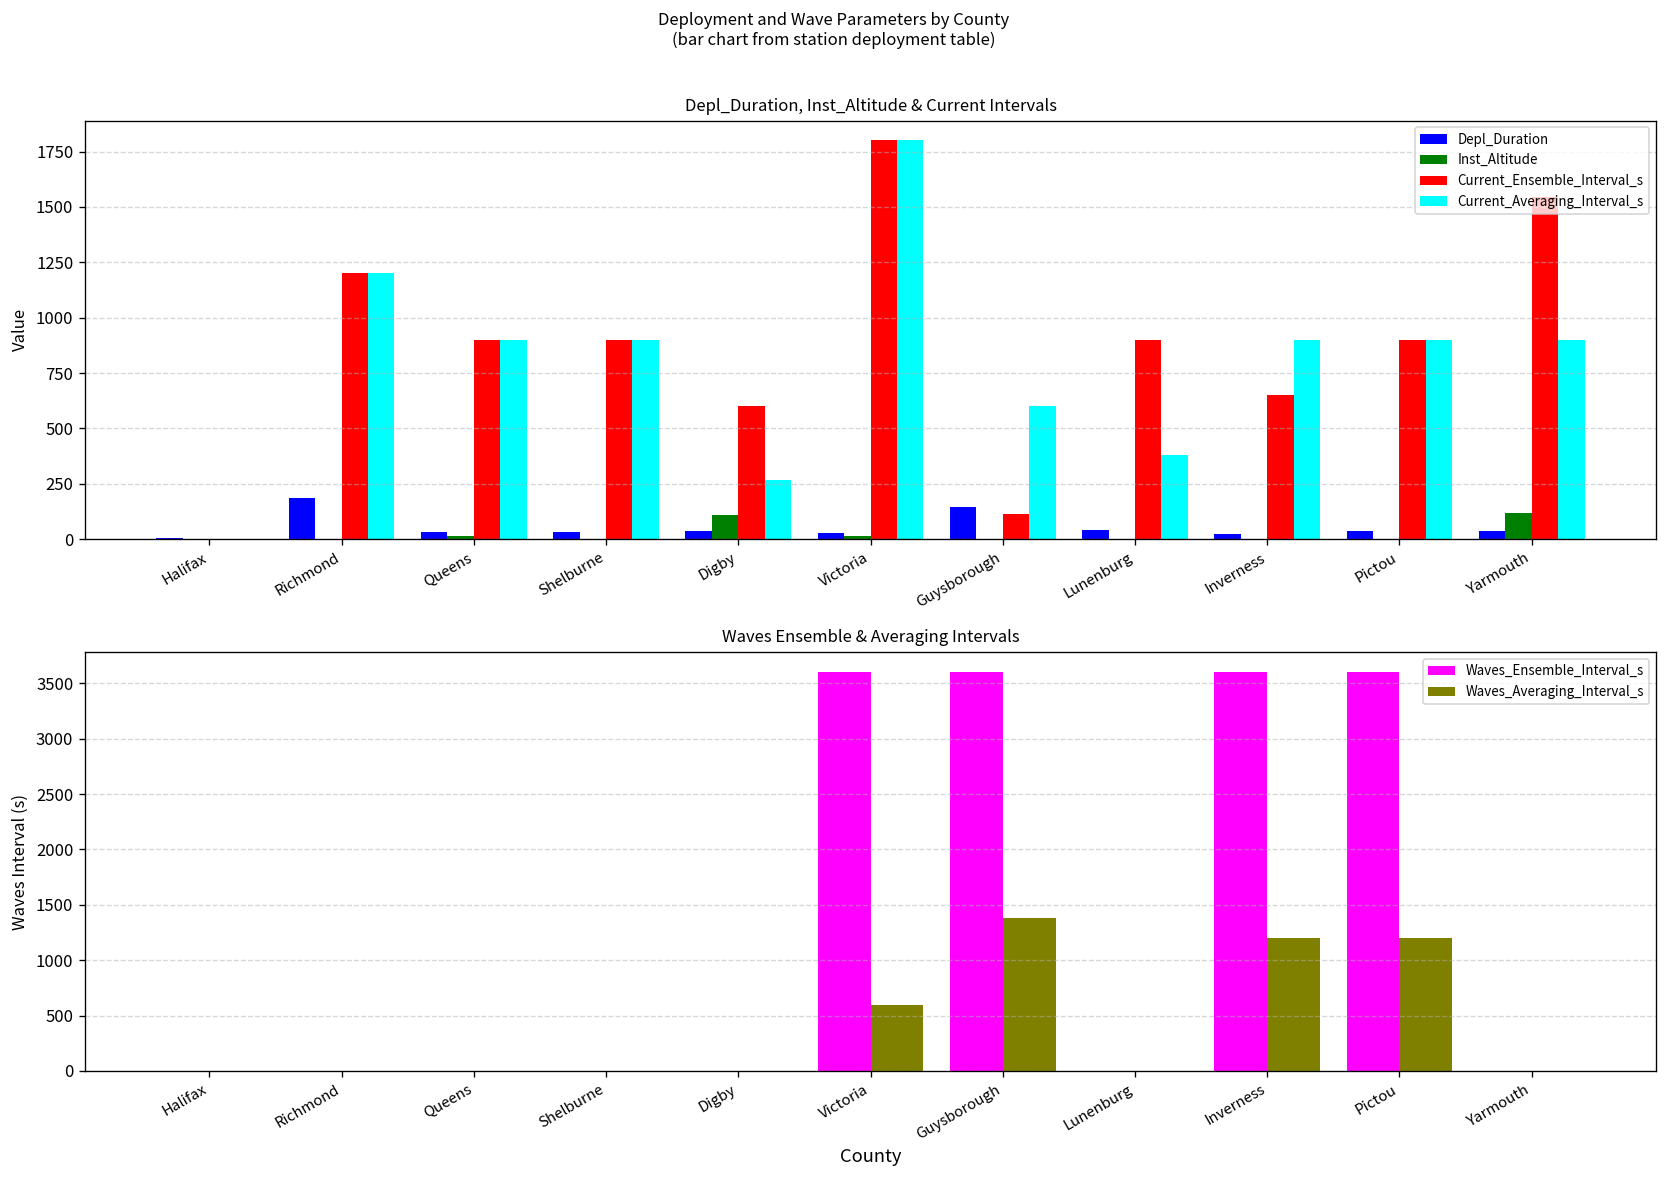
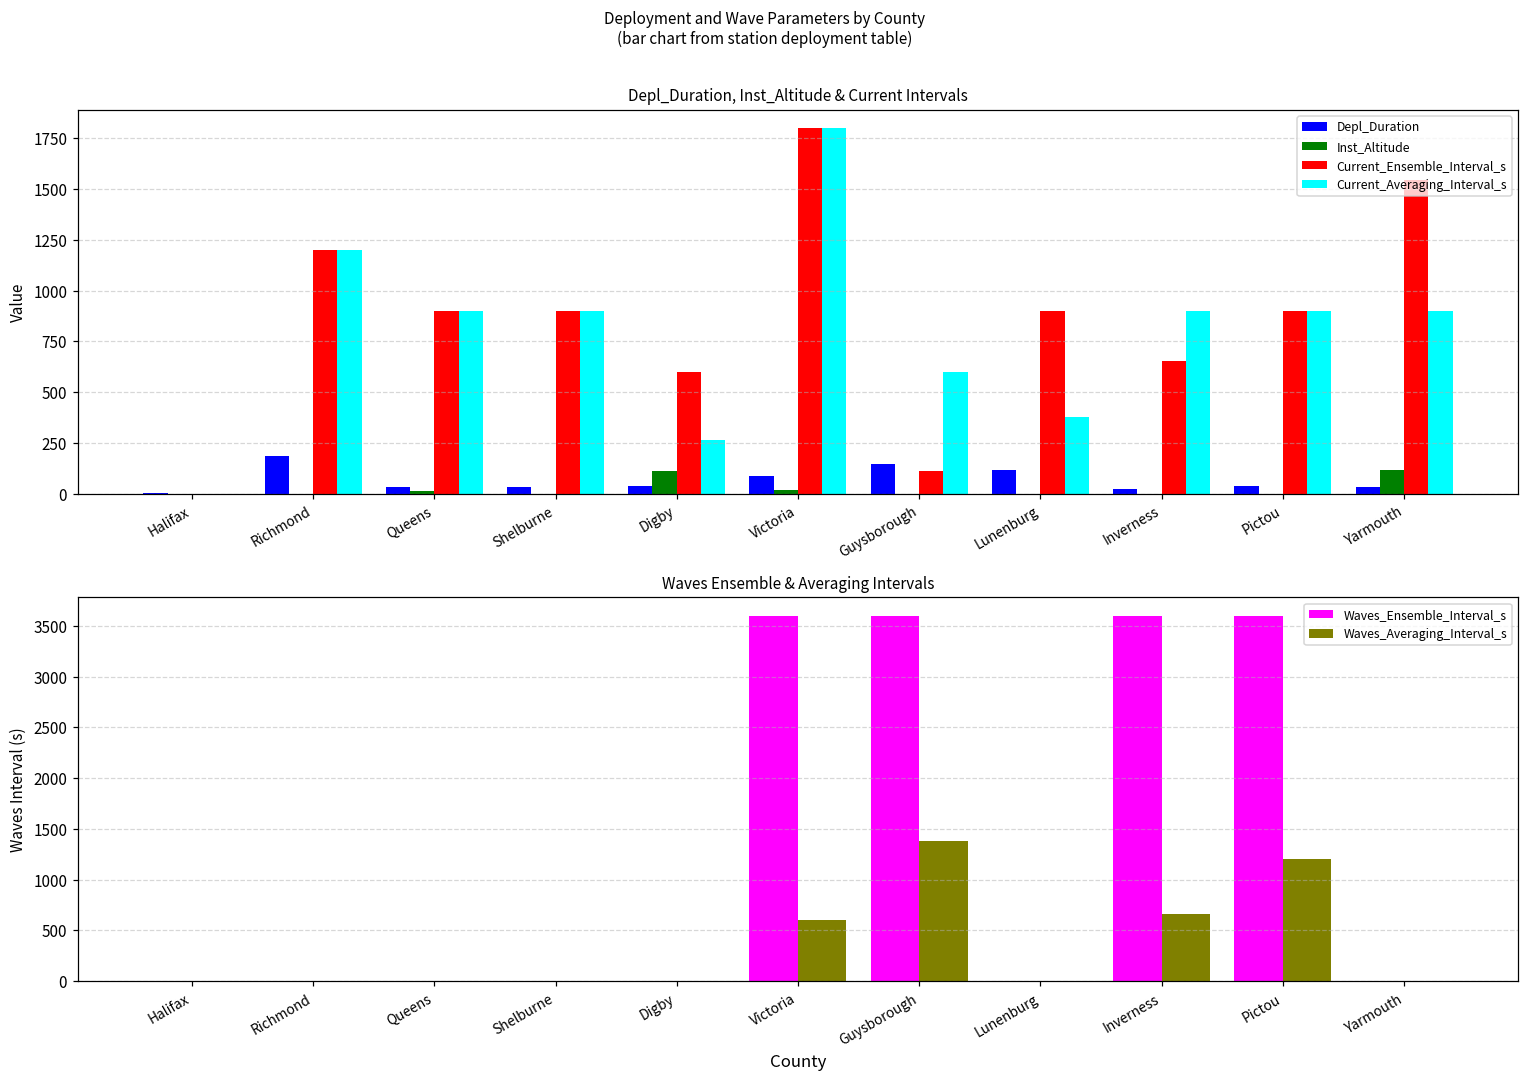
Depl_Duration, Inst_Altitude & Current Intervals, Depl_Duration, Victoria: 30 -> 90
Depl_Duration, Inst_Altitude & Current Intervals, Depl_Duration, Lunenburg: 40 -> 120
Waves Ensemble & Averaging Intervals, Waves_Averaging_Interval_s, Inverness: 1200 -> 700
